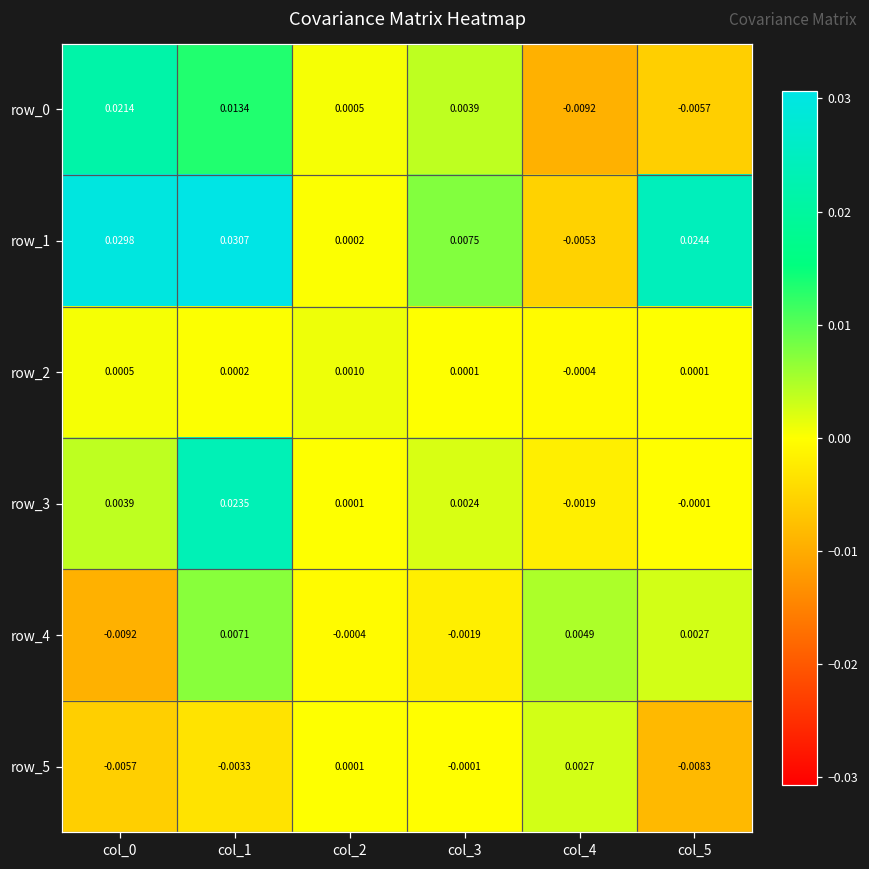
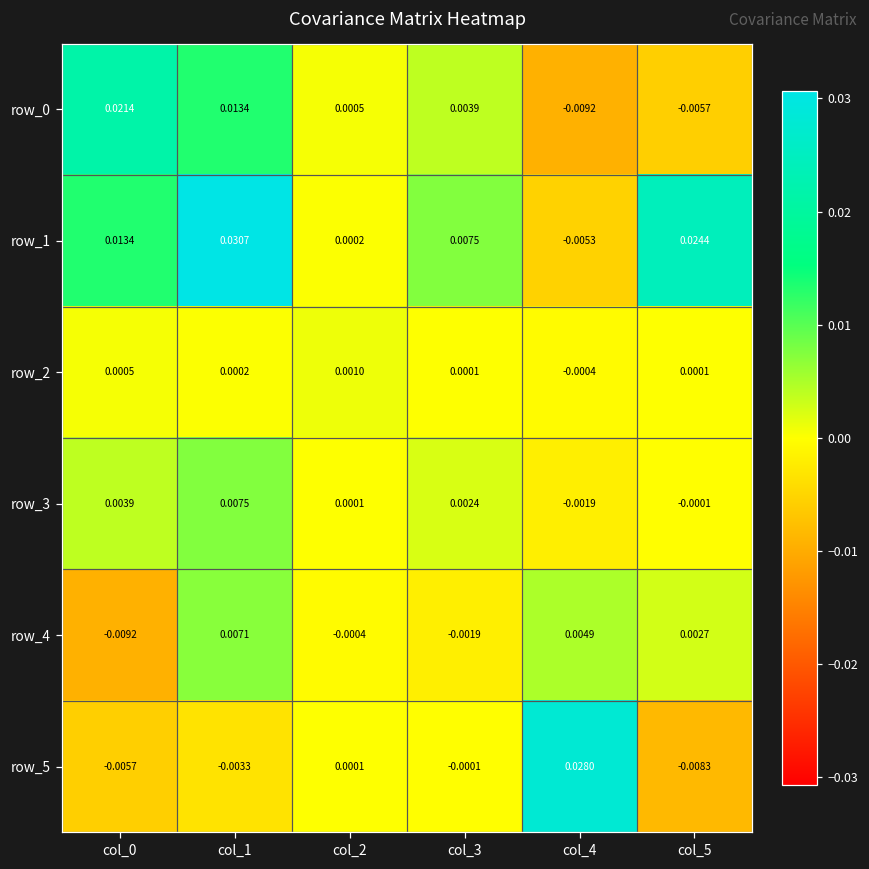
row_1, col_0: 0.0298 -> 0.0134
row_3, col_1: 0.0235 -> 0.0075
row_5, col_4: 0.0027 -> 0.0280
